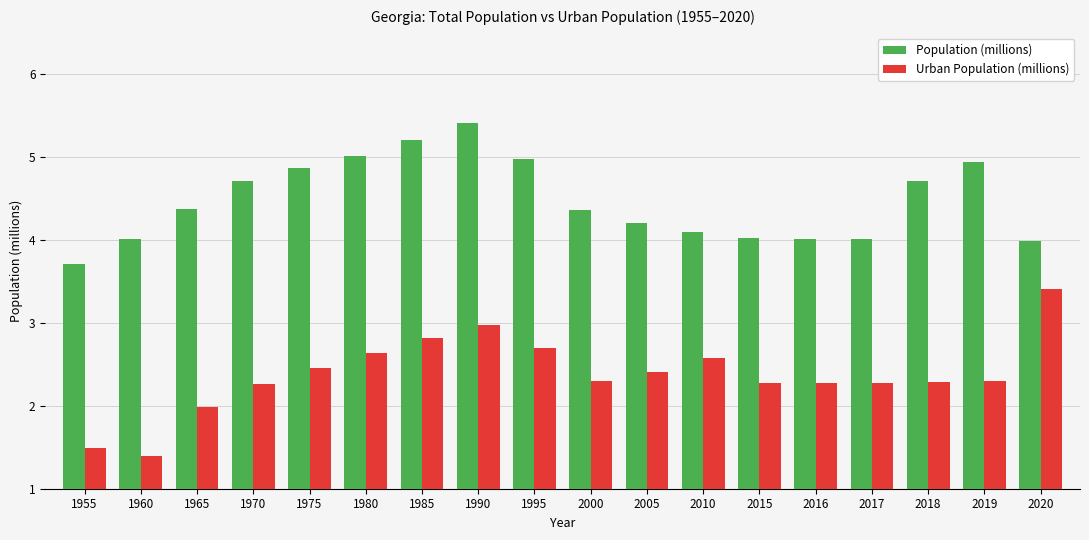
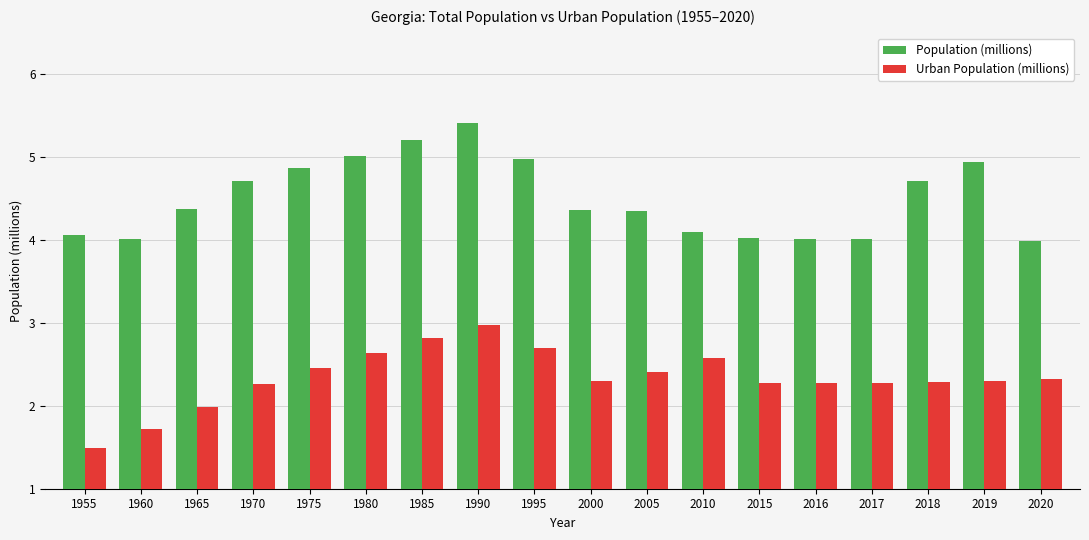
Population (millions), 1955: 3.7 -> 4.1
Urban Population (millions), 1960: 1.4 -> 1.7
Population (millions), 2005: 4.2 -> 4.4
Urban Population (millions), 2020: 3.4 -> 2.3
